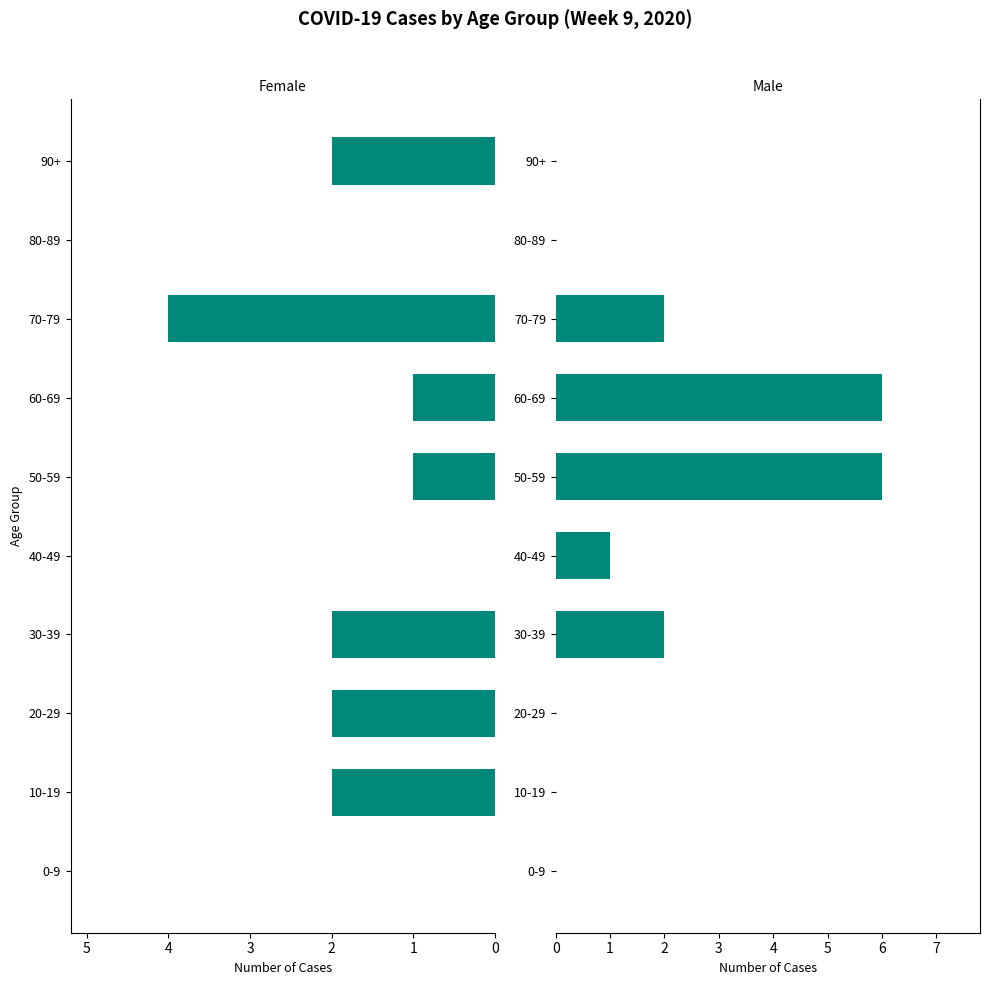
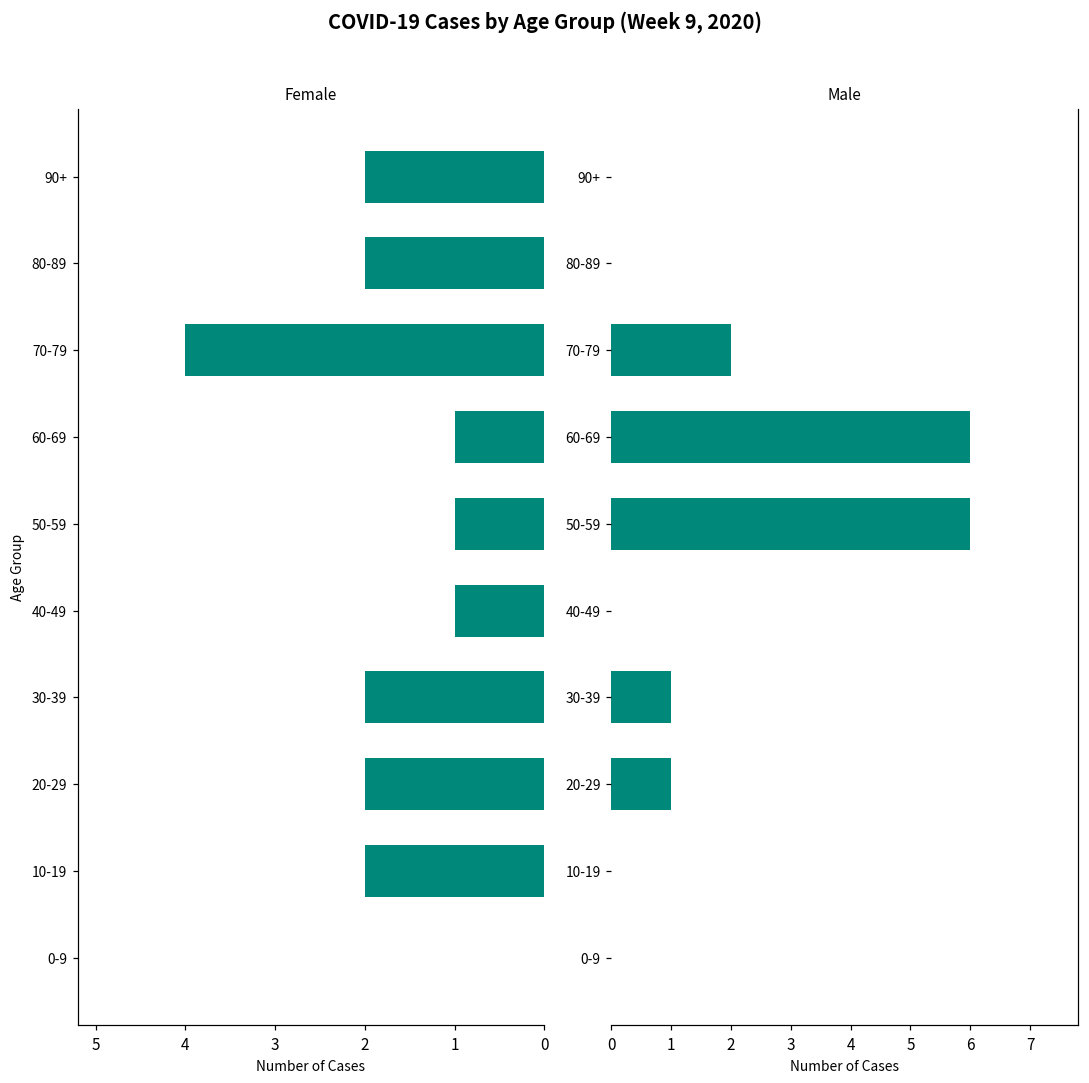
Female, 80-89: 0 -> 2
Female, 40-49: 0 -> 1
Male, 40-49: 1 -> 0
Male, 30-39: 2 -> 1
Male, 20-29: 0 -> 1
